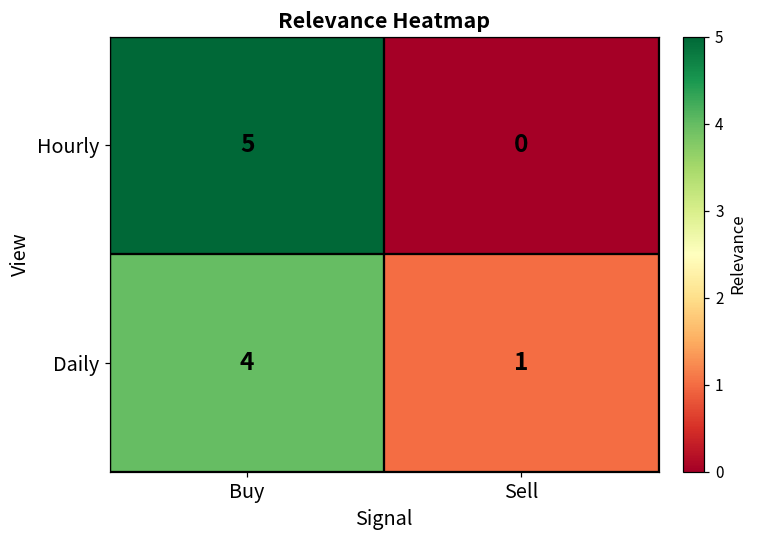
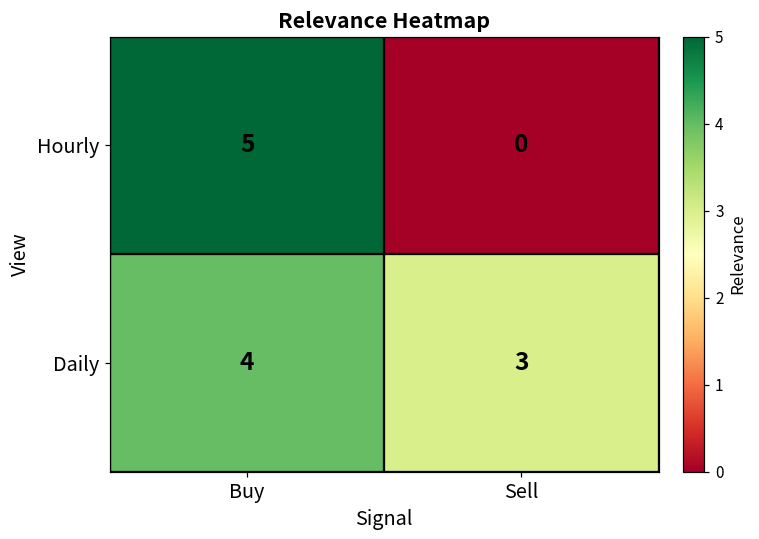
Daily, Sell: 1 -> 3
